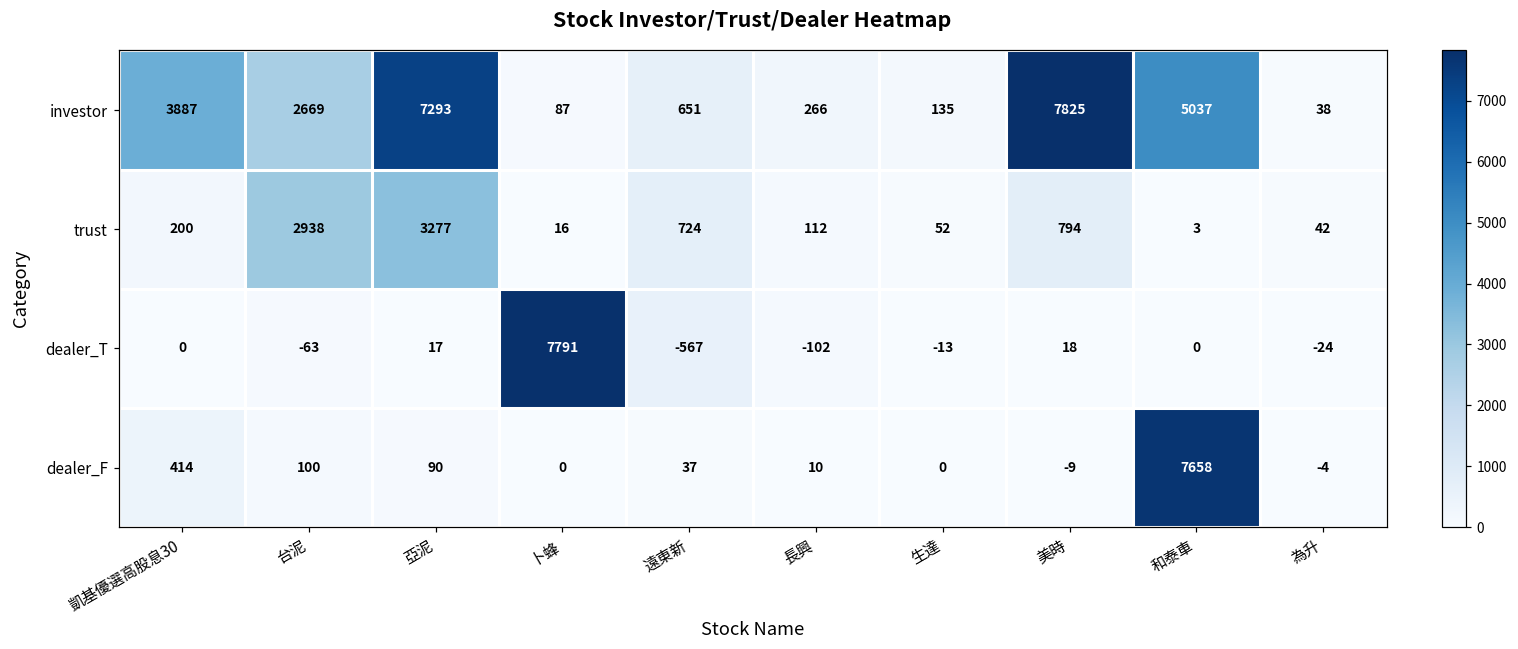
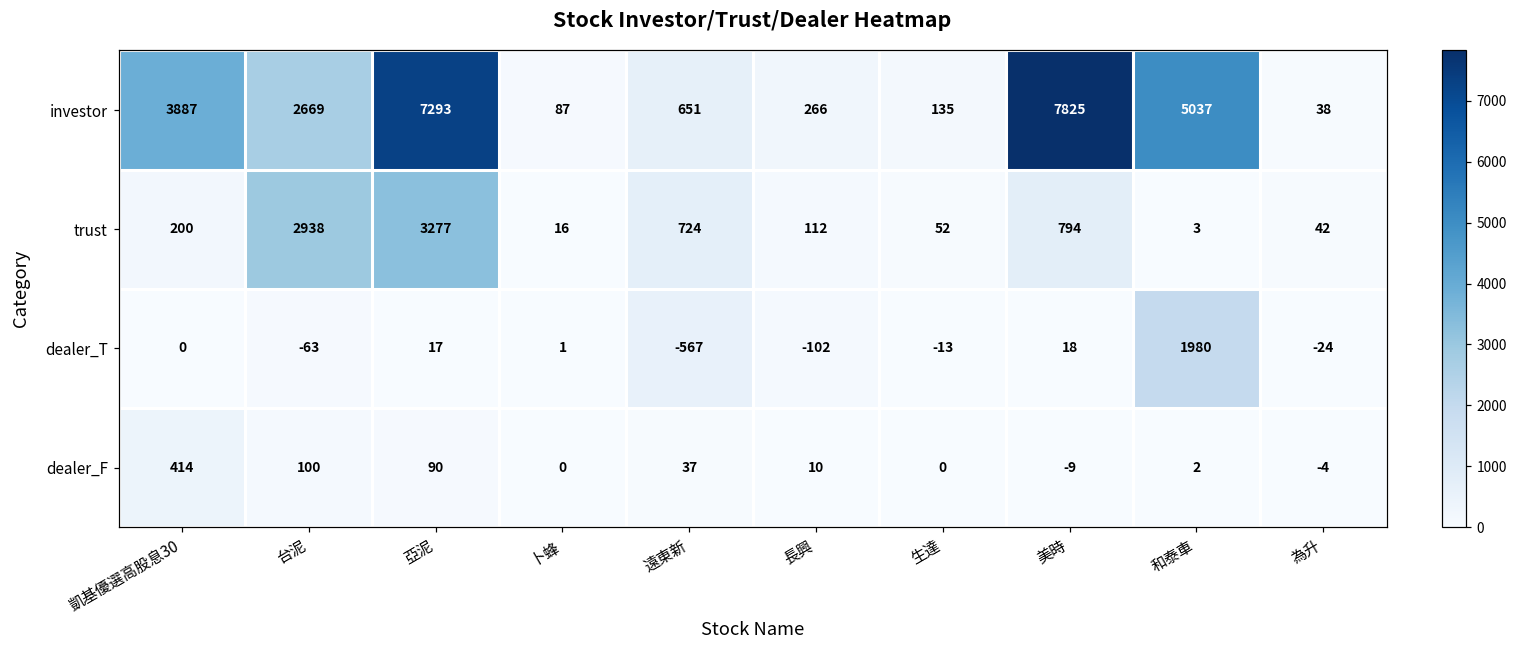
dealer_T, 卜蜂: 7791 -> 1
dealer_T, 和泰車: 0 -> 1980
dealer_F, 和泰車: 7658 -> 2
